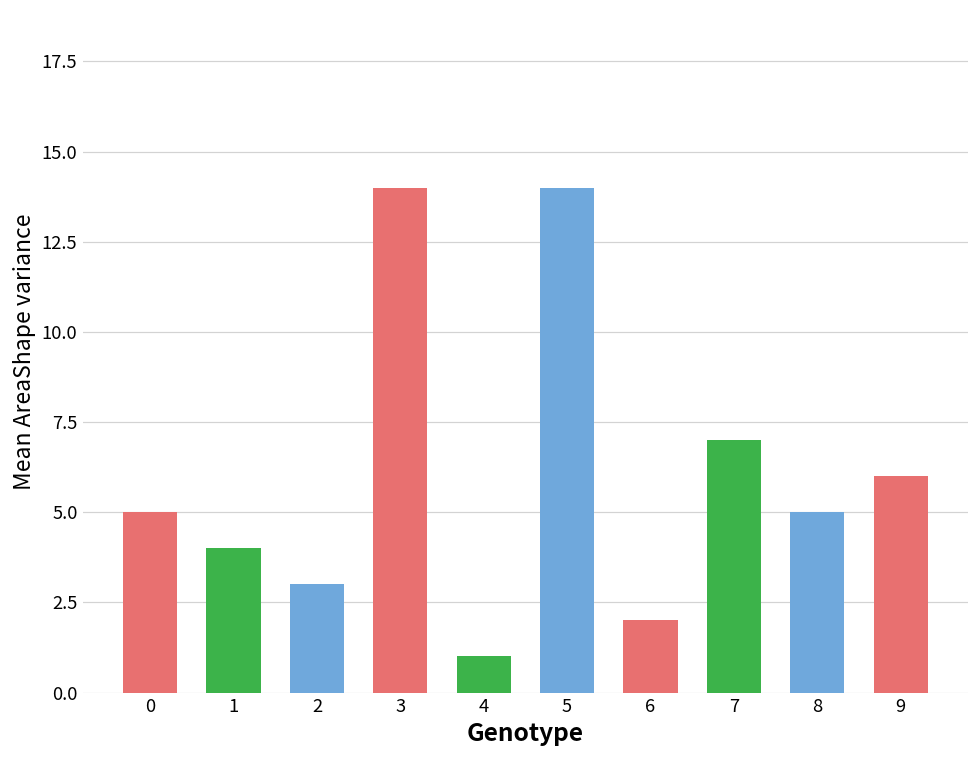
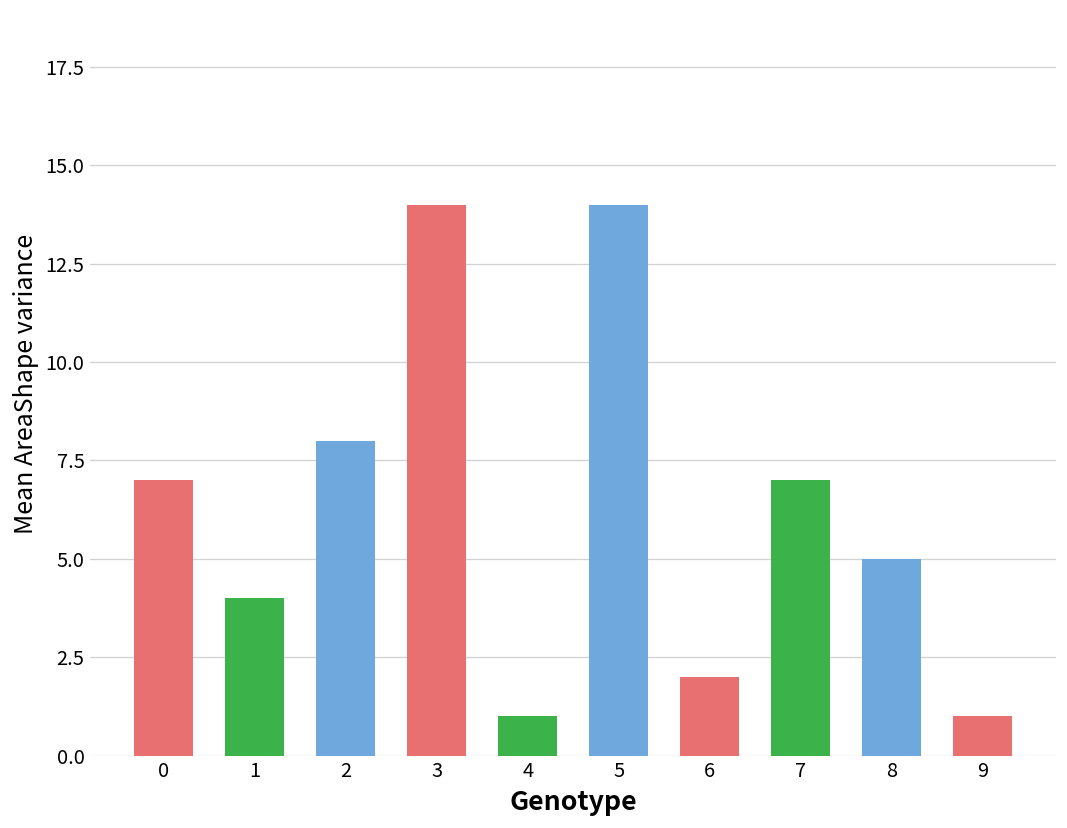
0: 5 -> 7
2: 3 -> 8
9: 6 -> 1
